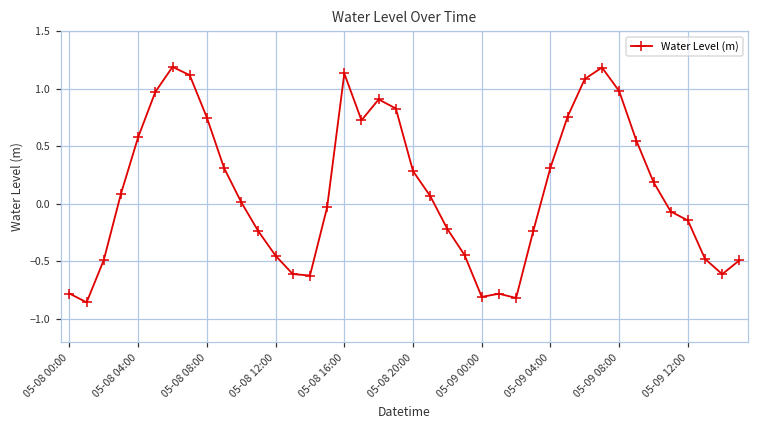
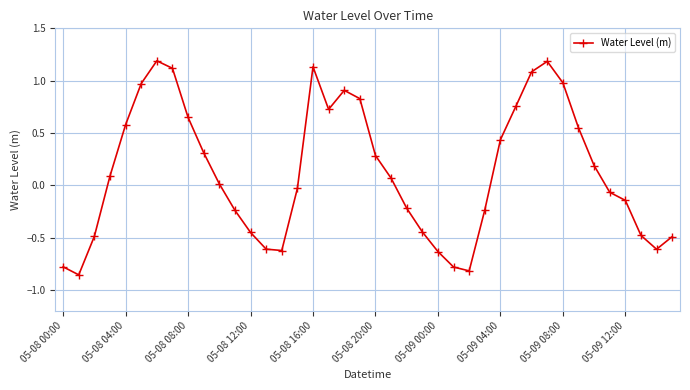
05-08 08:00: 0.75 -> 0.65
05-09 00:00: -0.81 -> -0.63
05-09 04:00: 0.31 -> 0.44
